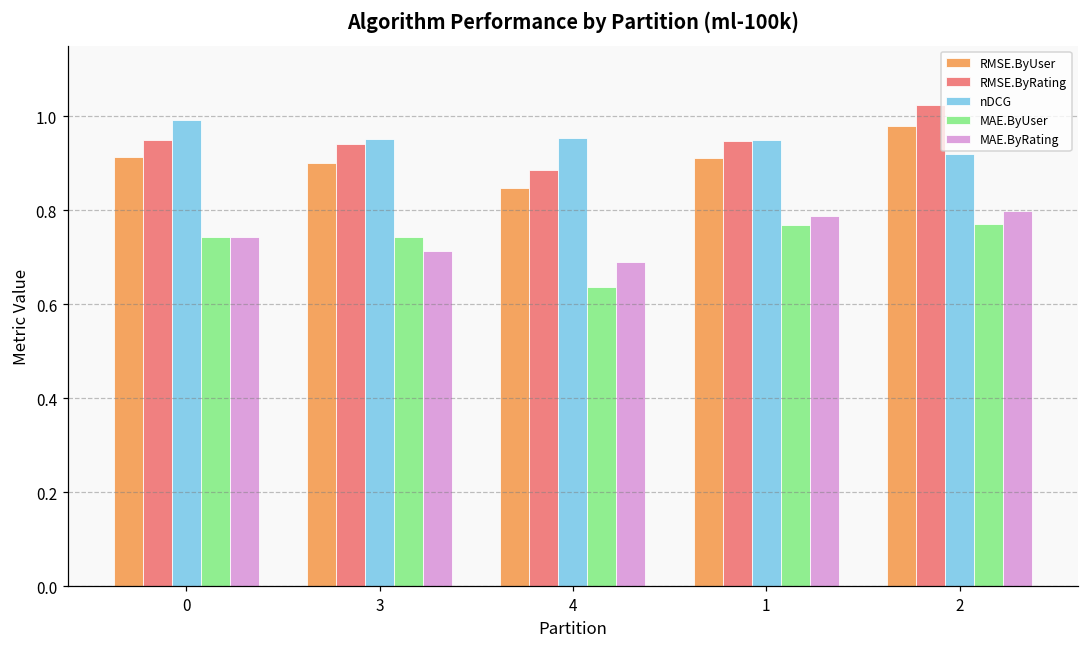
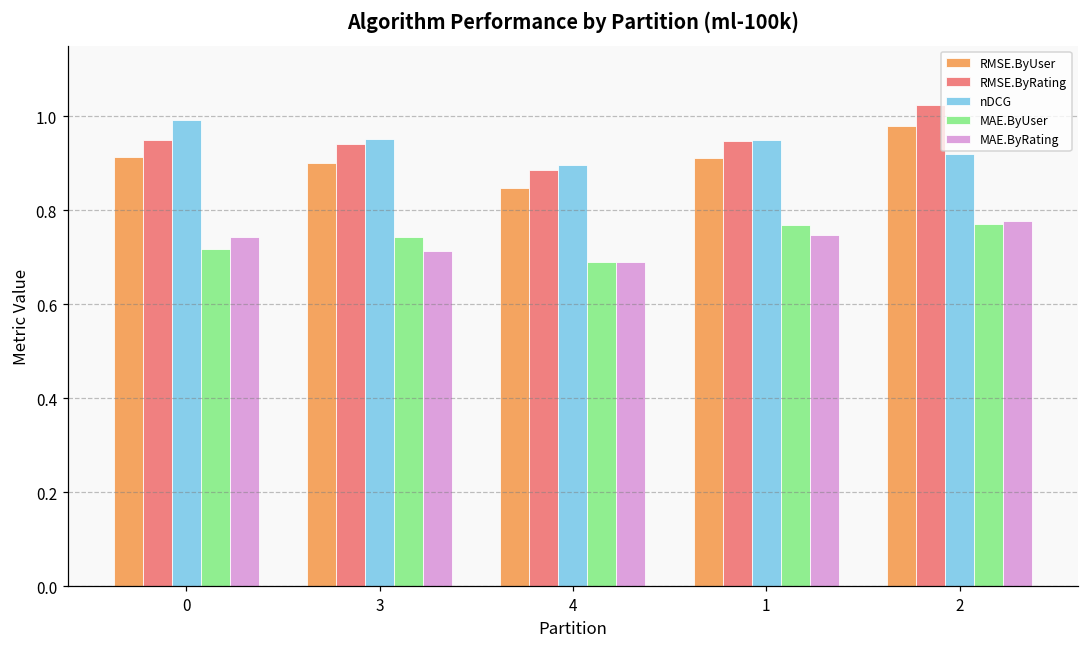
MAE.ByUser, 0: 0.74 -> 0.72
nDCG, 4: 0.95 -> 0.90
MAE.ByUser, 4: 0.64 -> 0.69
MAE.ByRating, 1: 0.79 -> 0.75
MAE.ByRating, 2: 0.80 -> 0.78
